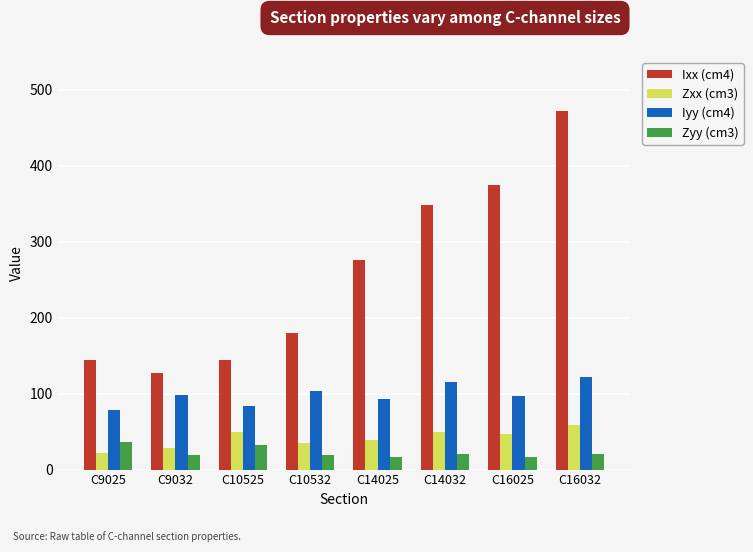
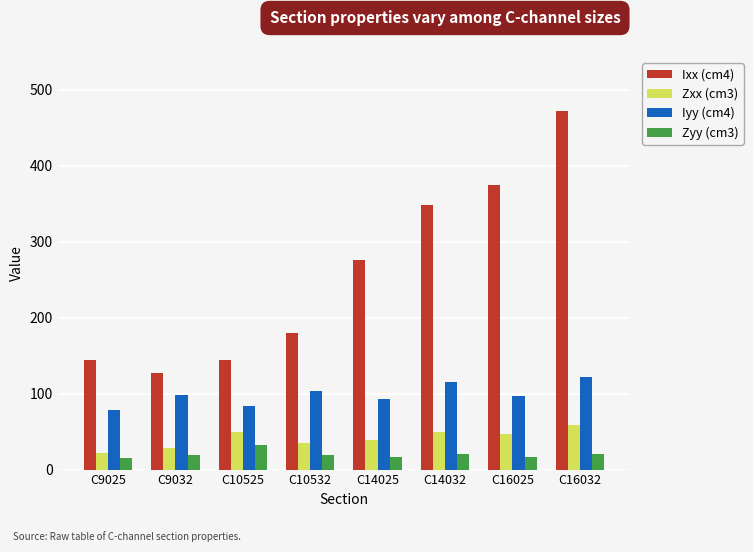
Zyy (cm3), C9025: 40 -> 20
